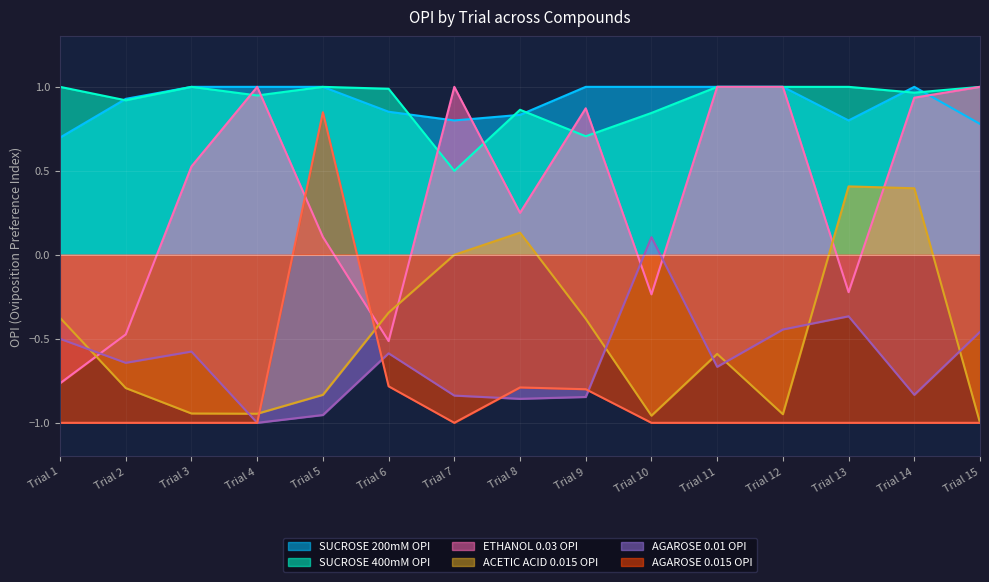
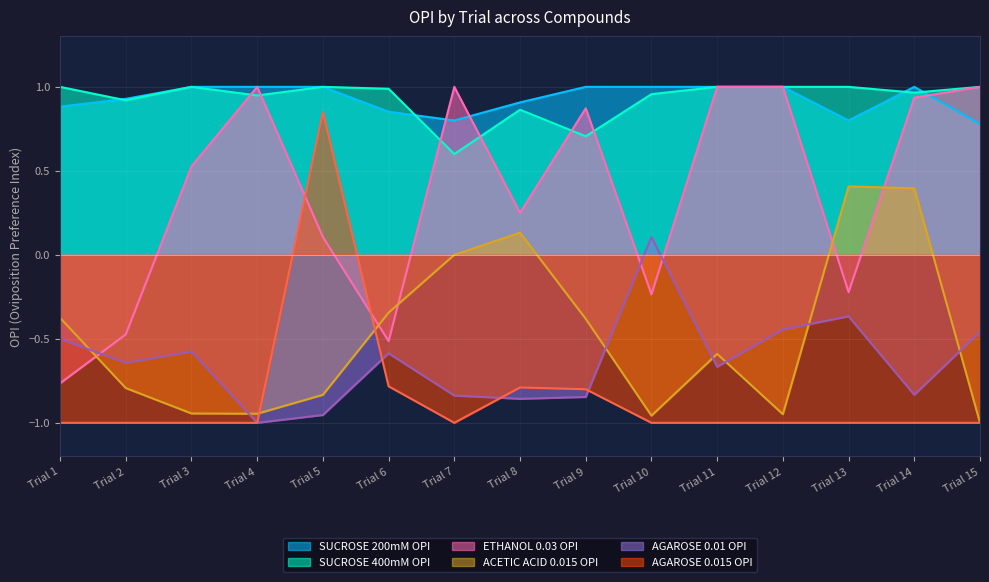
SUCROSE 200mM OPI, Trial 1: 0.70 -> 0.88
SUCROSE 400mM OPI, Trial 7: 0.5 -> 0.6
SUCROSE 200mM OPI, Trial 8: 0.83 -> 0.91
SUCROSE 400mM OPI, Trial 10: 0.84 -> 0.96
